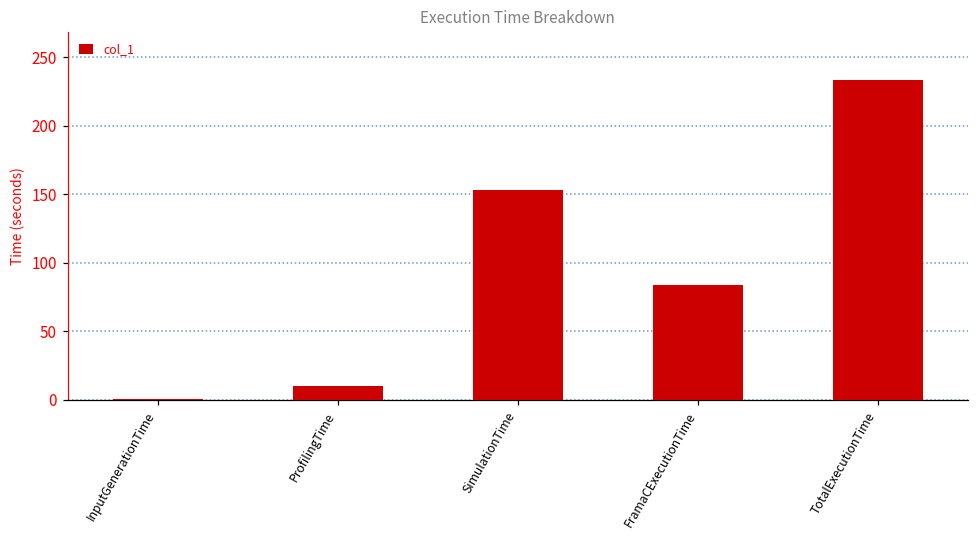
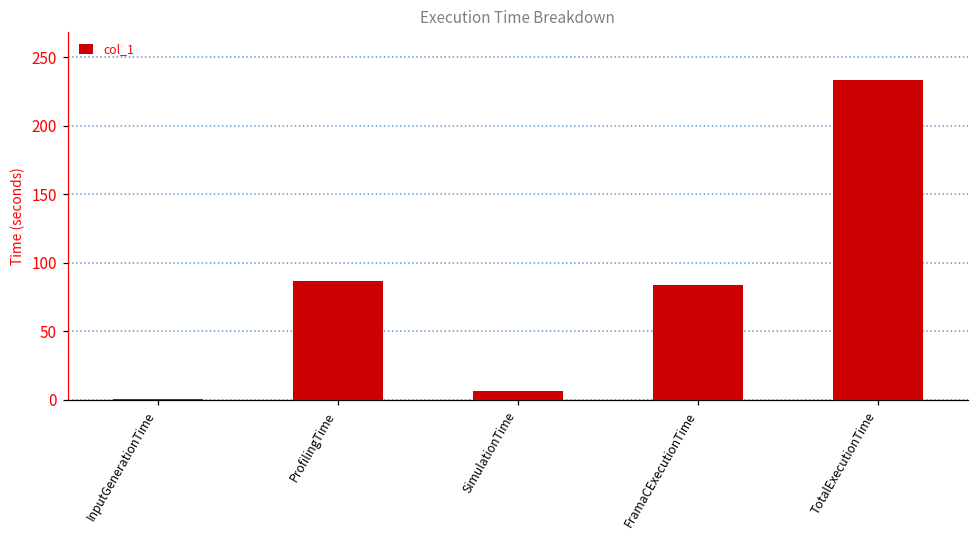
ProfilingTime: 10 -> 87
SimulationTime: 153 -> 6
